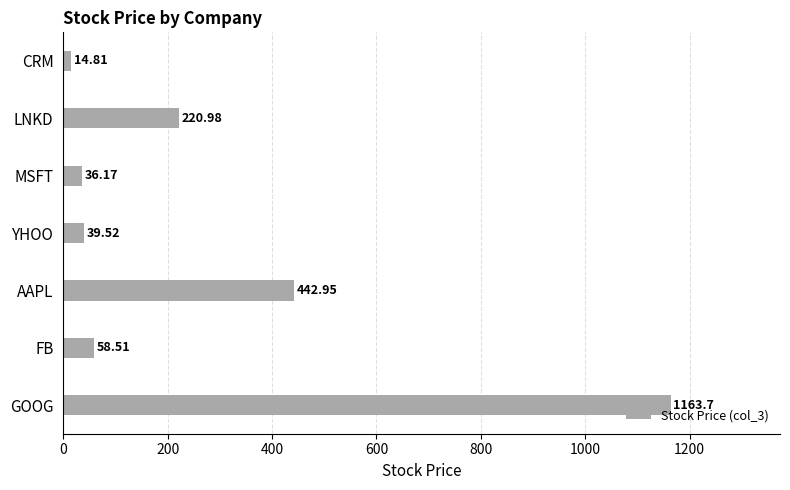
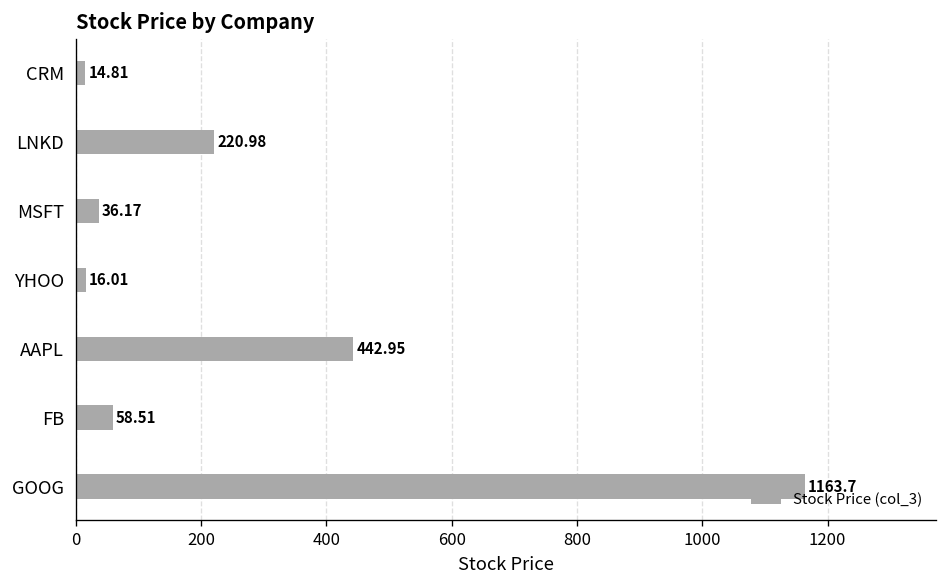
YHOO: 39.52 -> 16.01
